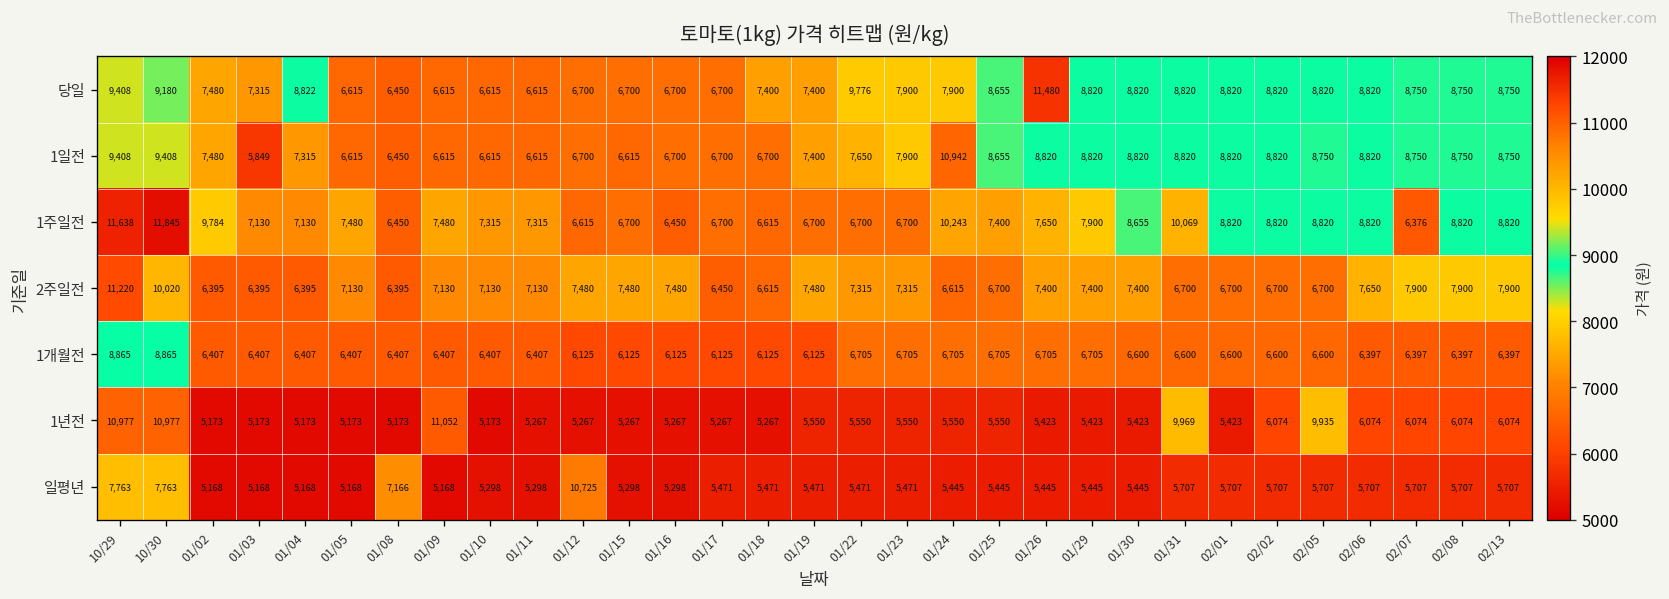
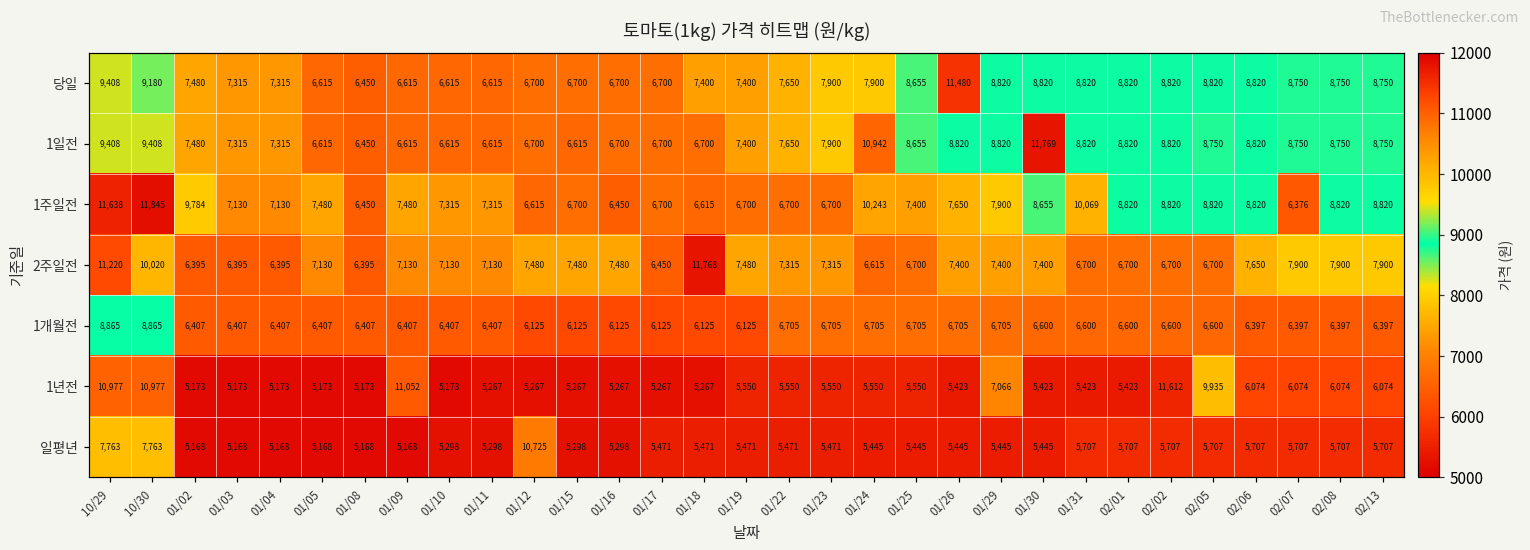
당일, 01/04: 8,822 -> 7,315
당일, 01/22: 9,776 -> 7,650
1일전, 01/03: 5,849 -> 7,315
1일전, 01/30: 8,820 -> 11,769
2주일전, 01/18: 6,615 -> 11,768
1년전, 01/29: 5,423 -> 7,066
1년전, 01/31: 9,969 -> 5,423
1년전, 02/02: 6,074 -> 11,612
일평년, 01/08: 7,166 -> 5,168
